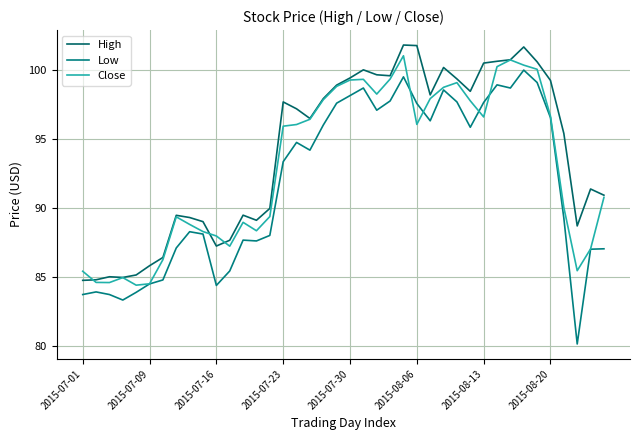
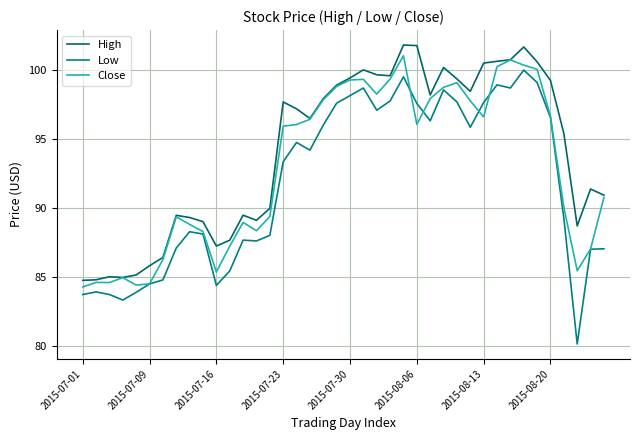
Close, 2015-07-01: 85.4 -> 84.3
Close, 2015-07-16: 88.0 -> 85.4
